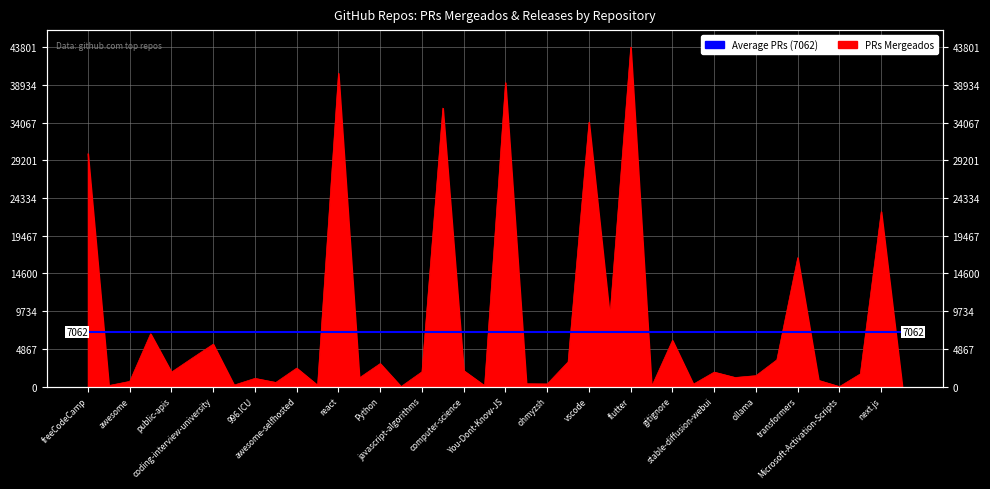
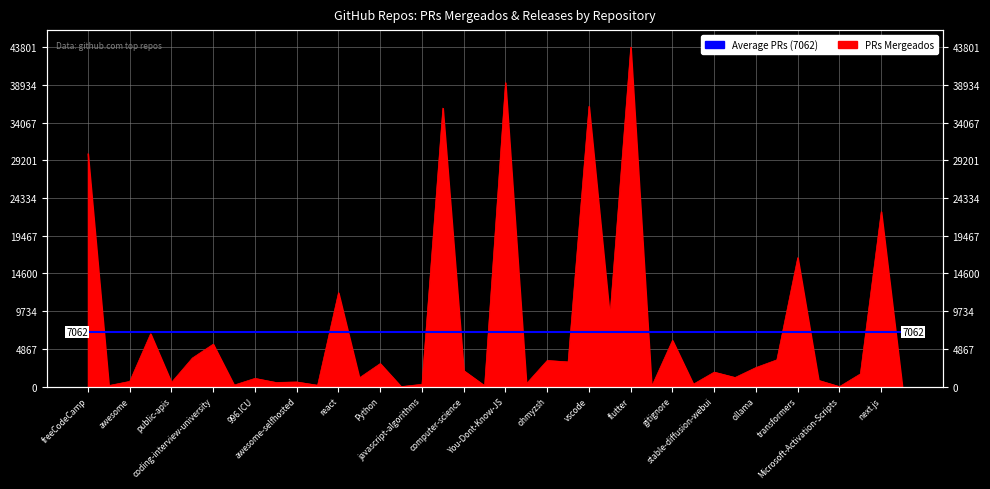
PRs Mergeados, public-apis: 2000 -> 1000
PRs Mergeados, awesome-selfhosted: 2000 -> 1000
PRs Mergeados, react: 40000 -> 12000
PRs Mergeados, javascript-algorithms: 2000 -> 0
PRs Mergeados, ohmyzsh: 0 -> 3000
PRs Mergeados, vscode: 34000 -> 36000
PRs Mergeados, ollama: 1000 -> 2000
